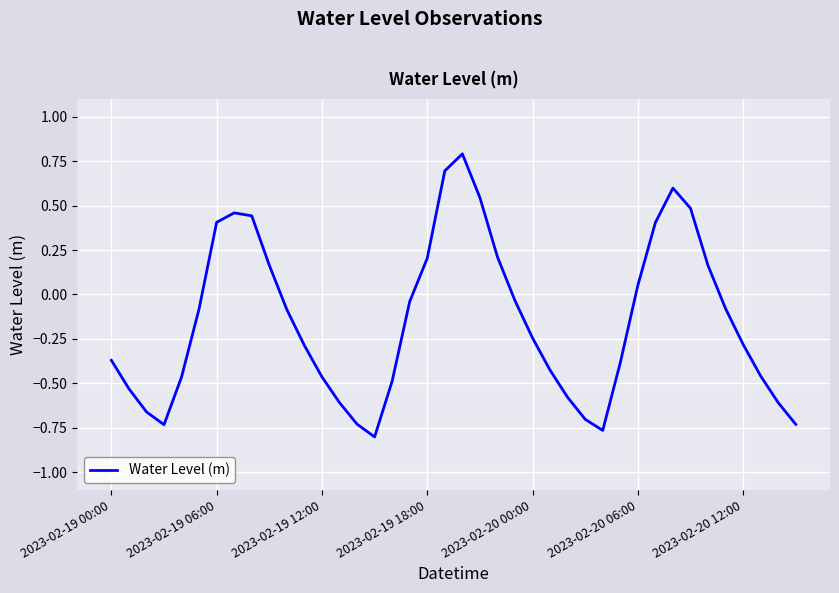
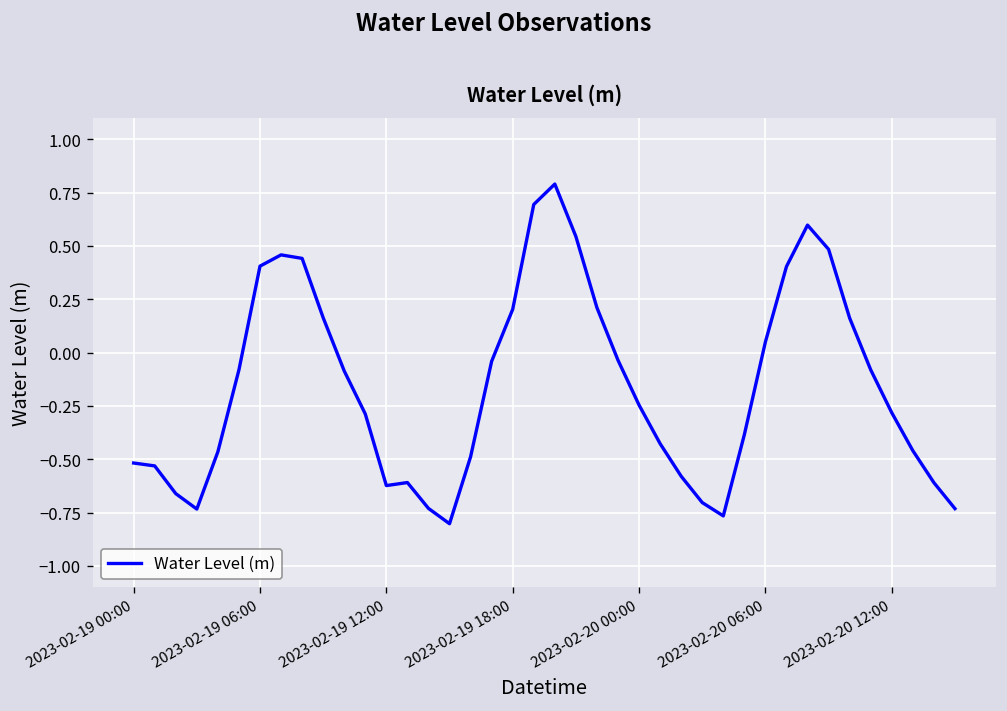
2023-02-19 00:00: -0.37 -> -0.52
2023-02-19 12:00: -0.46 -> -0.62
